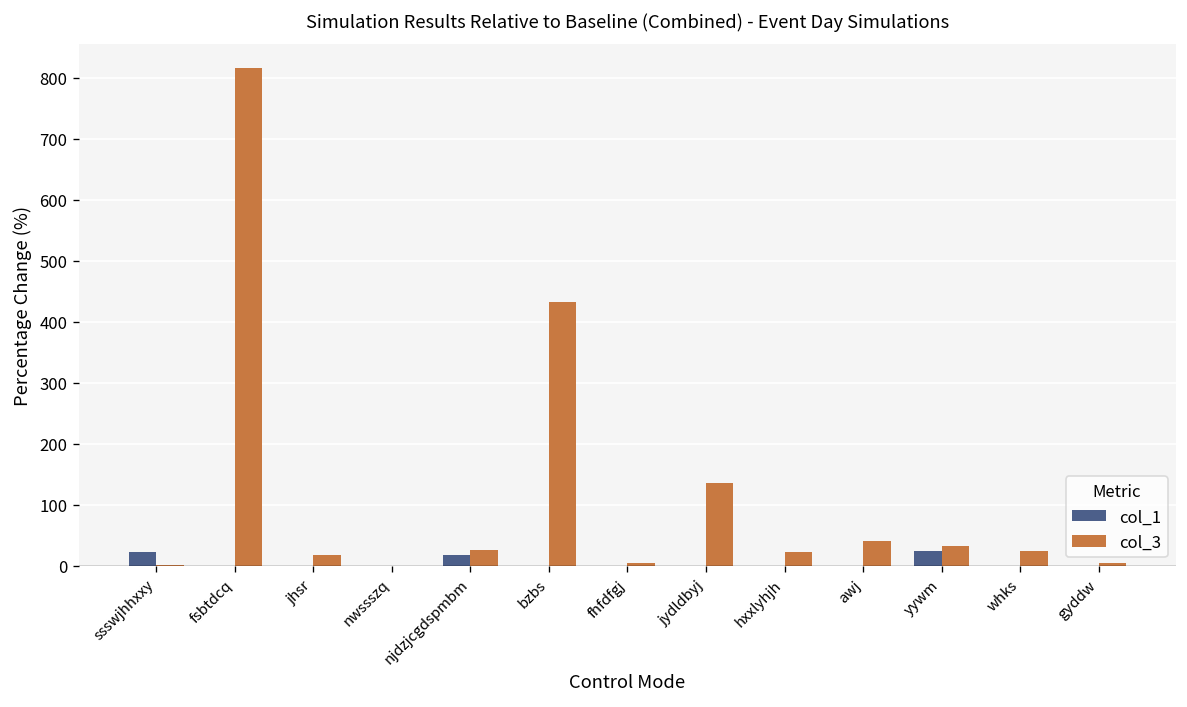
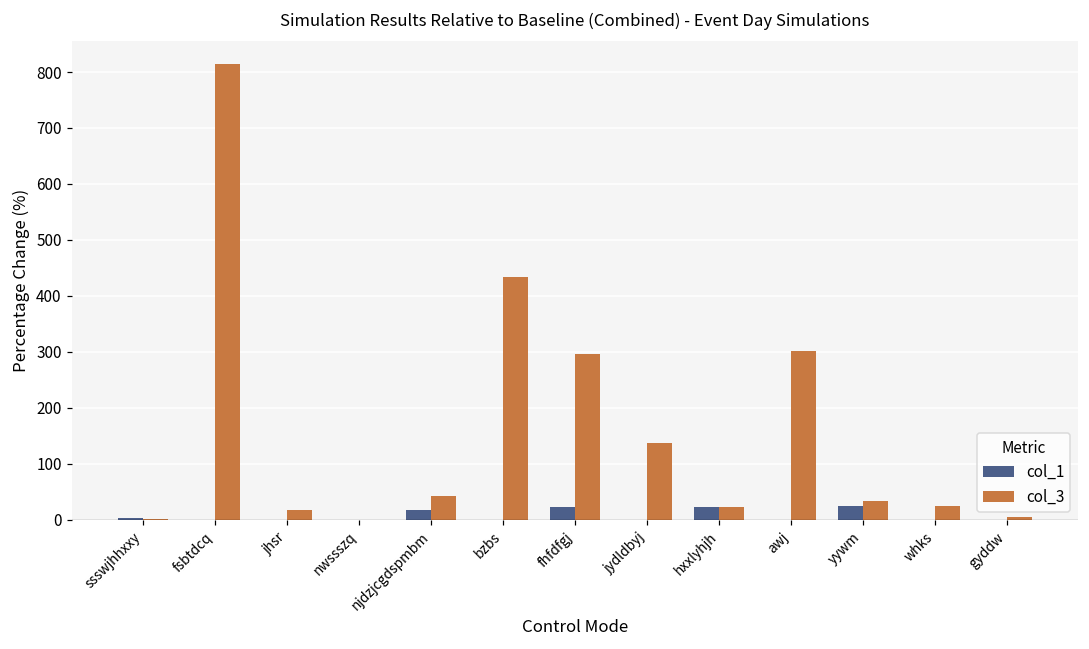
col_1, ssswjhhxxy: 20 -> 0
col_3, njdzjcgdspmbm: 30 -> 40
col_1, fhfdfgj: 0 -> 20
col_3, fhfdfgj: 10 -> 300
col_1, hxxlyhjh: 0 -> 20
col_3, awj: 40 -> 300
